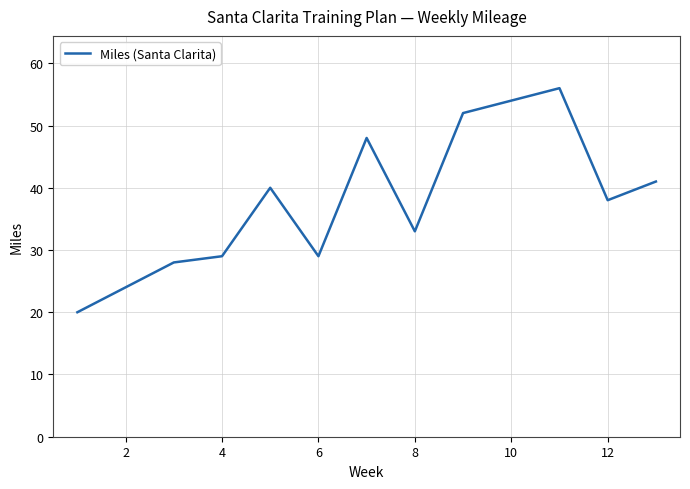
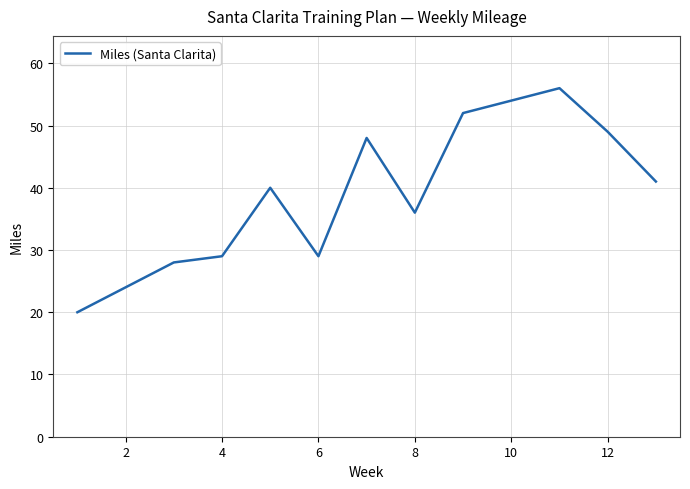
8: 33 -> 36
12: 38 -> 49
